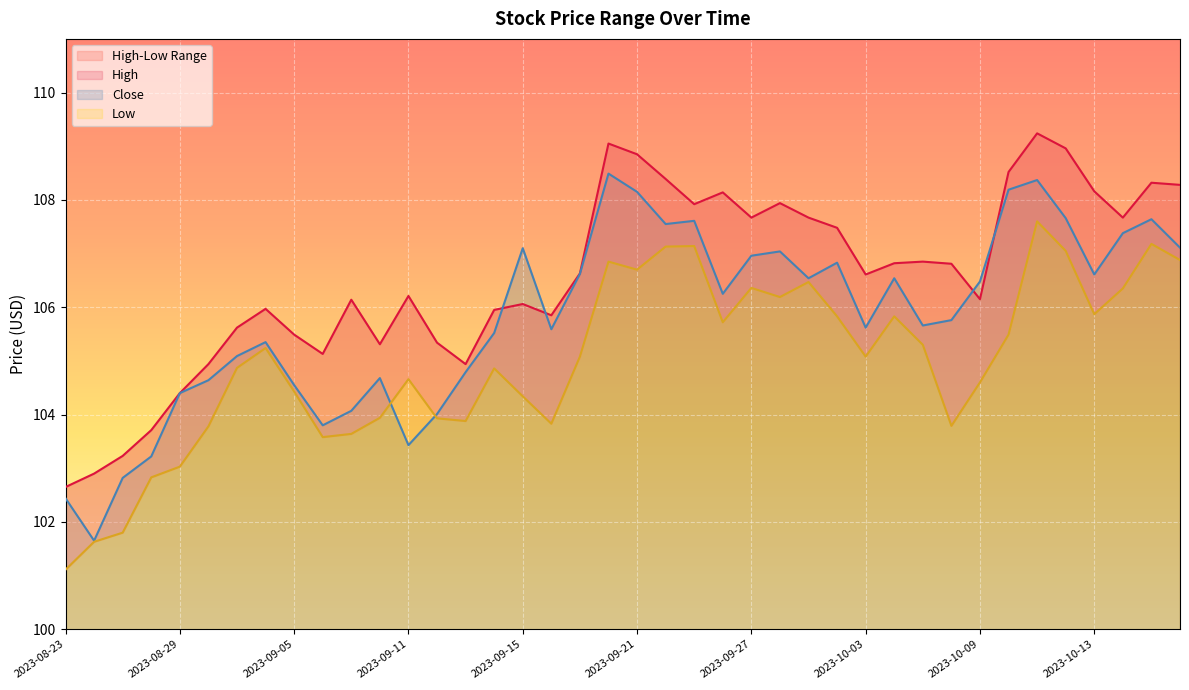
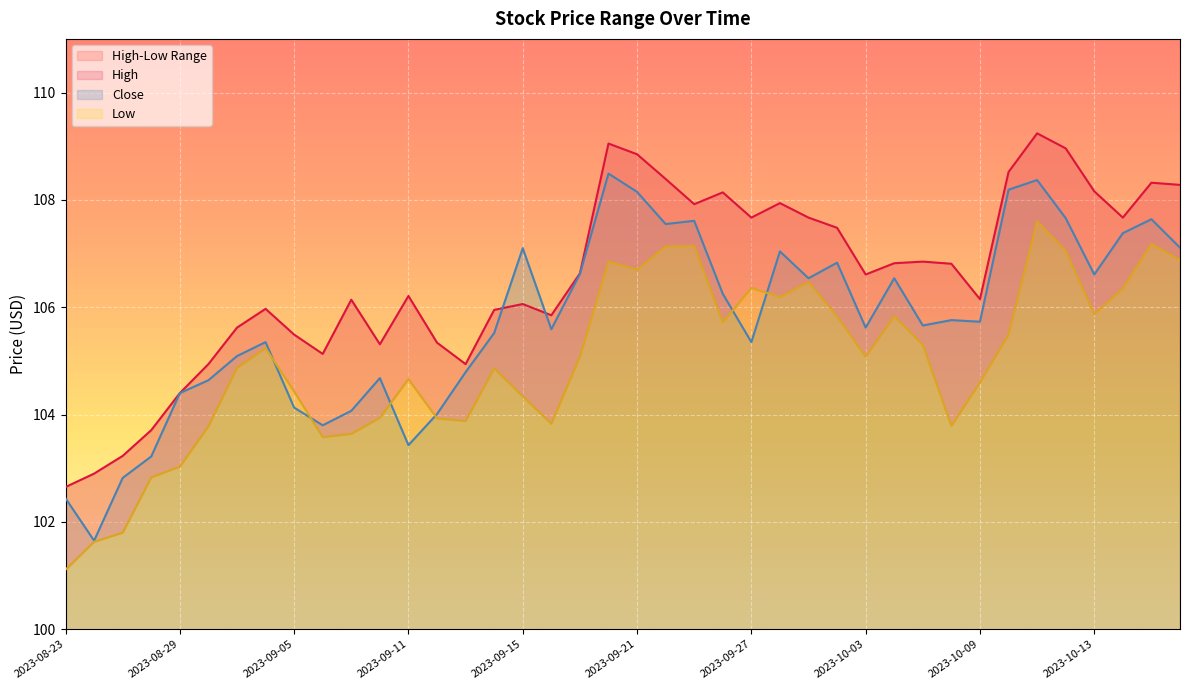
Close, 2023-09-05: 104.6 -> 104.1
Close, 2023-09-27: 107.0 -> 105.4
Close, 2023-10-09: 106.5 -> 105.7
